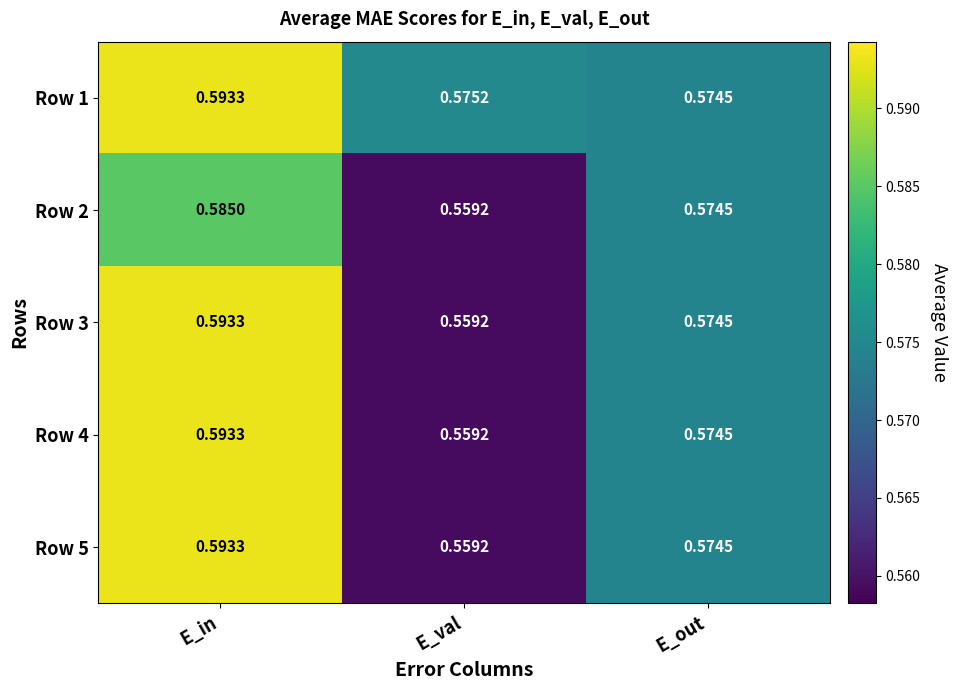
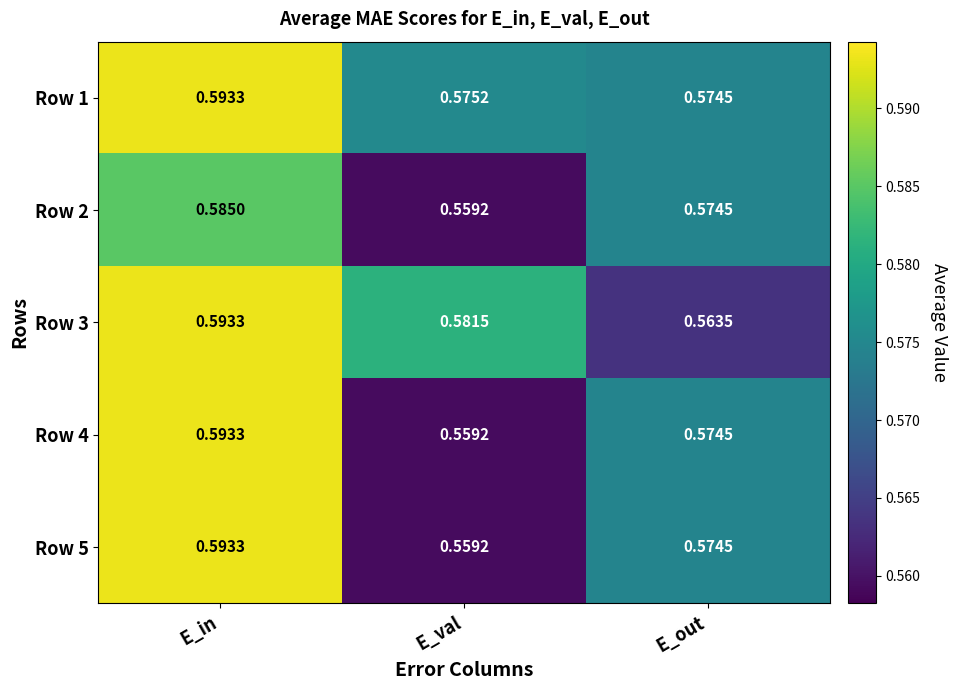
Row 3, E_val: 0.5592 -> 0.5815
Row 3, E_out: 0.5745 -> 0.5635
